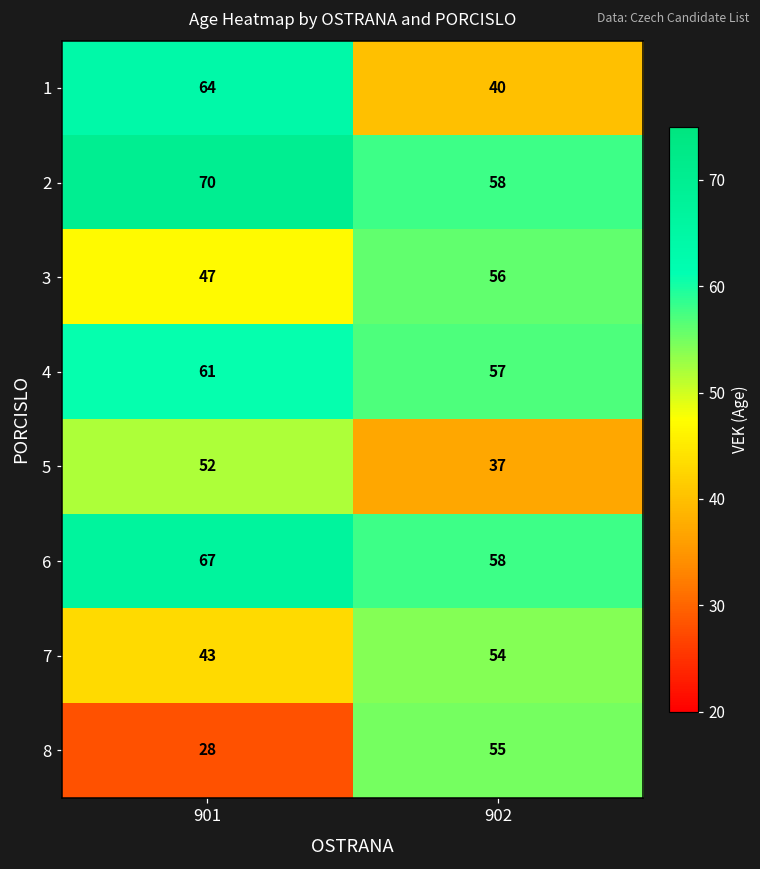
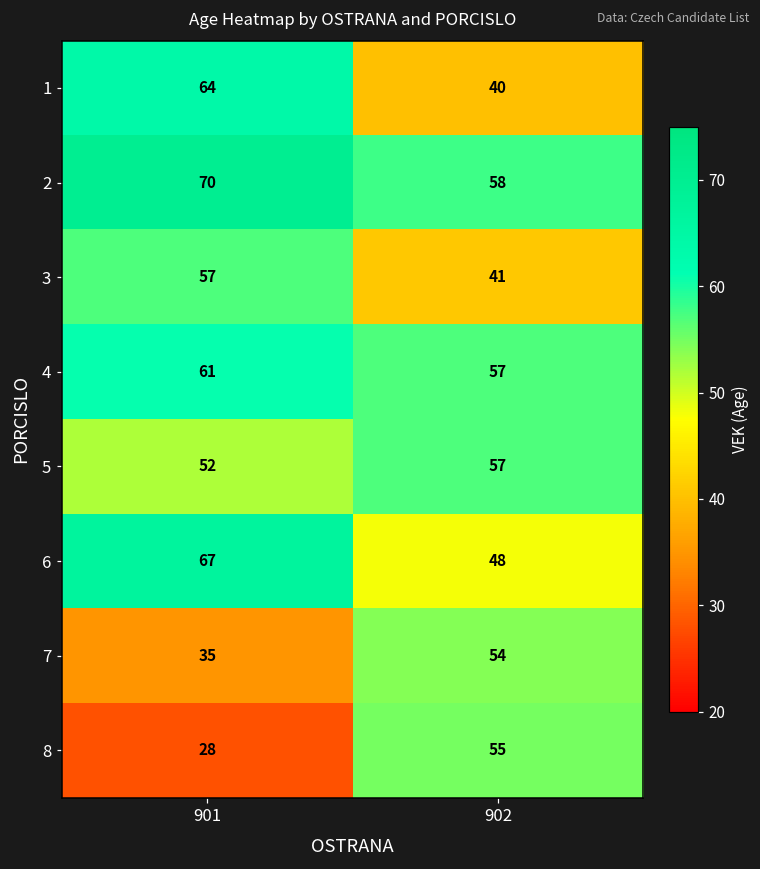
3, 901: 47 -> 57
3, 902: 56 -> 41
5, 902: 37 -> 57
6, 902: 58 -> 48
7, 901: 43 -> 35
